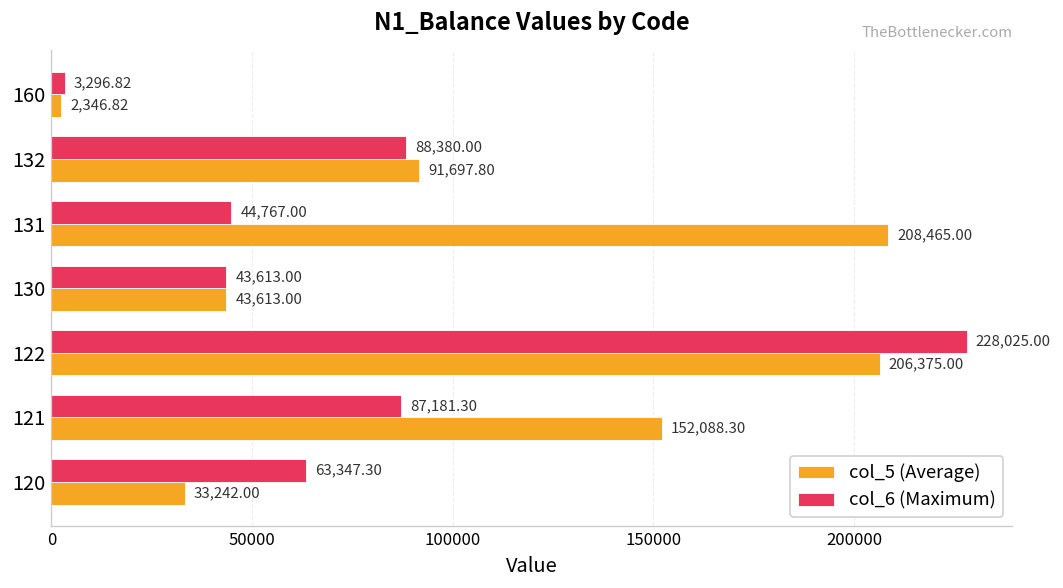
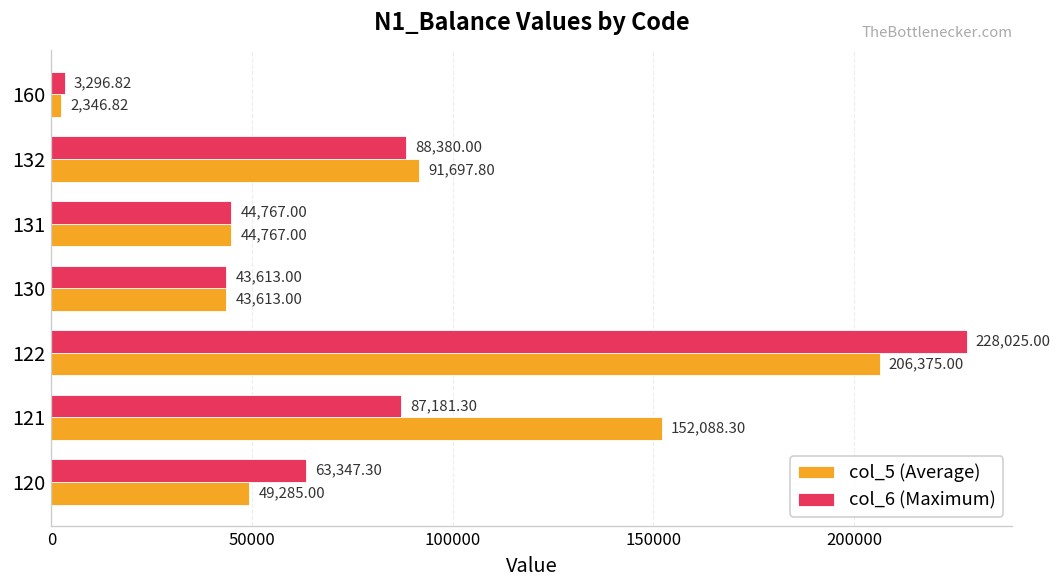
col_5 (Average), 131: 208,465.00 -> 44,767.00
col_5 (Average), 120: 33,242.00 -> 49,285.00
